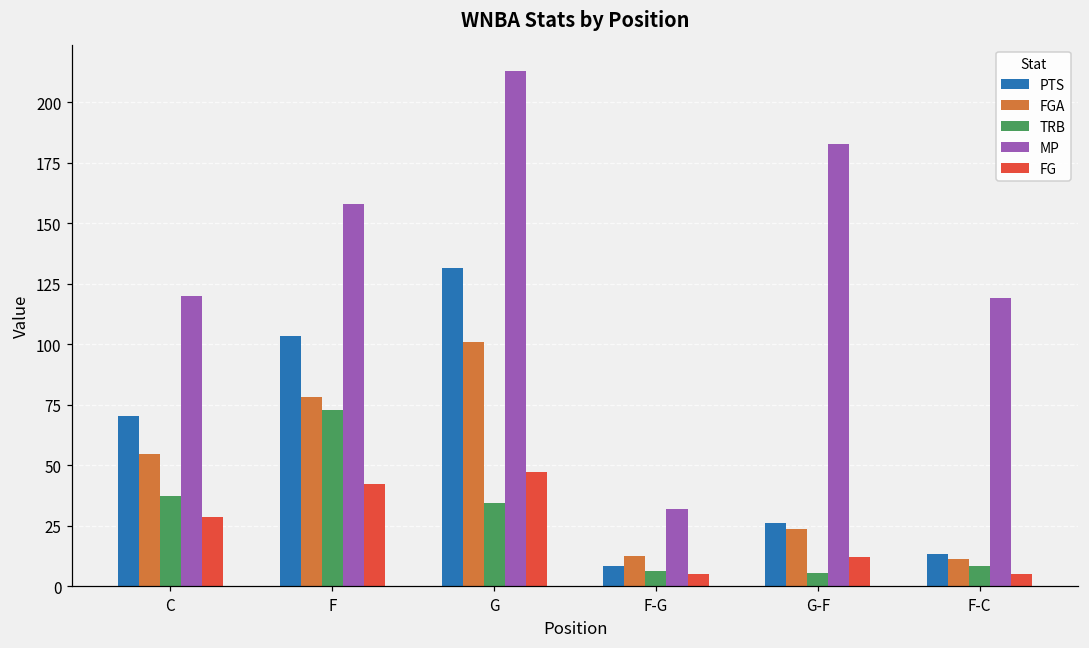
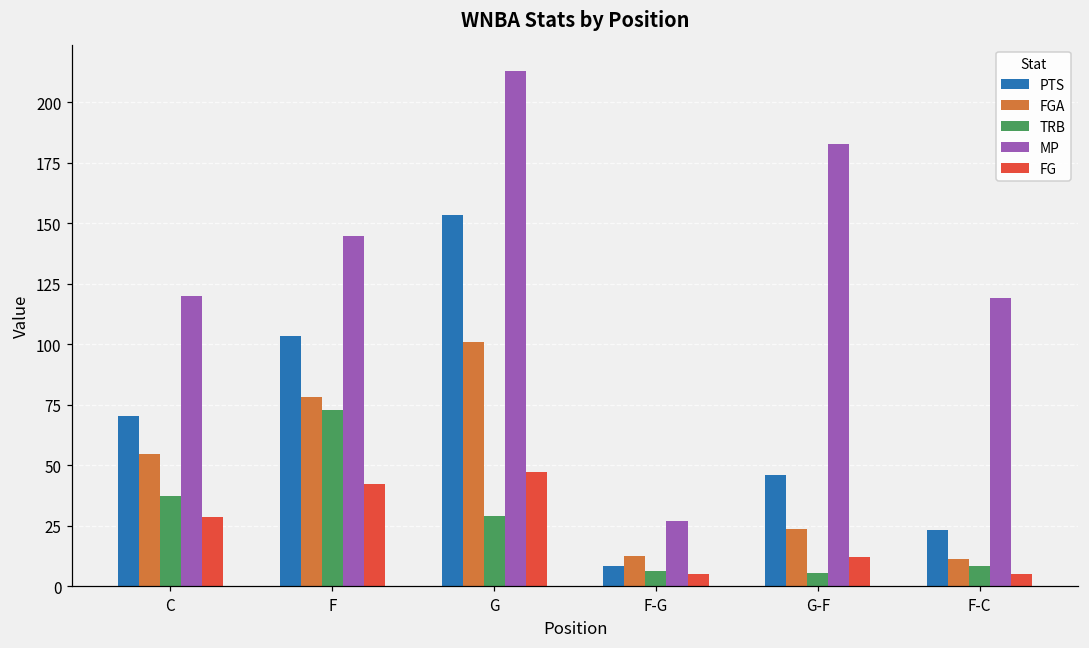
MP, F: 158 -> 145
PTS, G: 131 -> 153
TRB, G: 34 -> 29
MP, F-G: 32 -> 27
PTS, G-F: 26 -> 46
PTS, F-C: 13 -> 23
